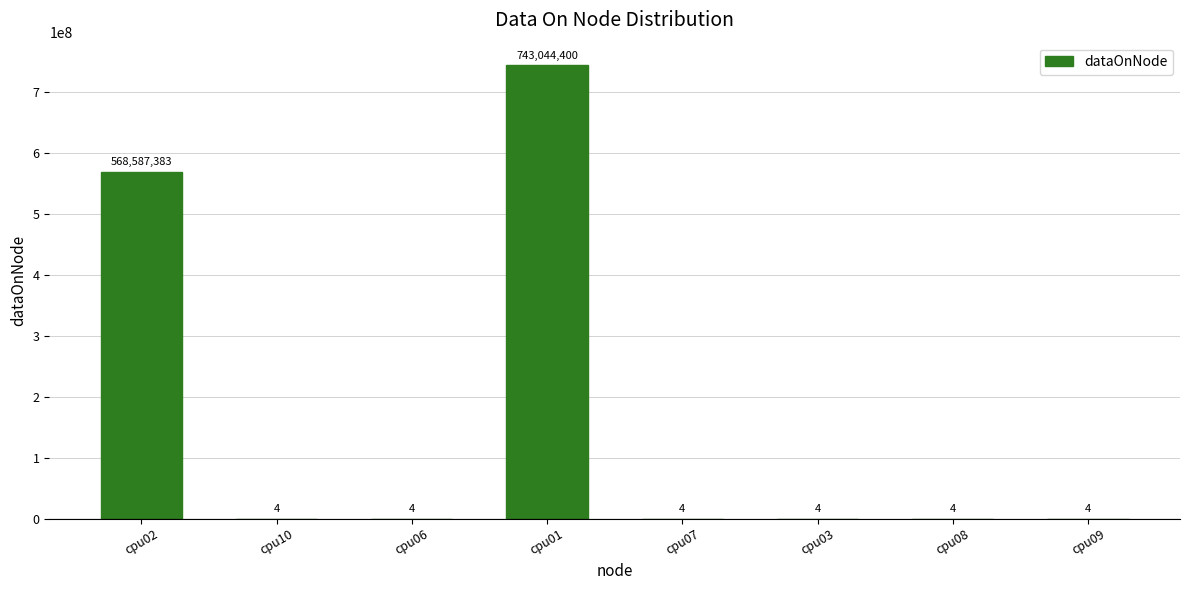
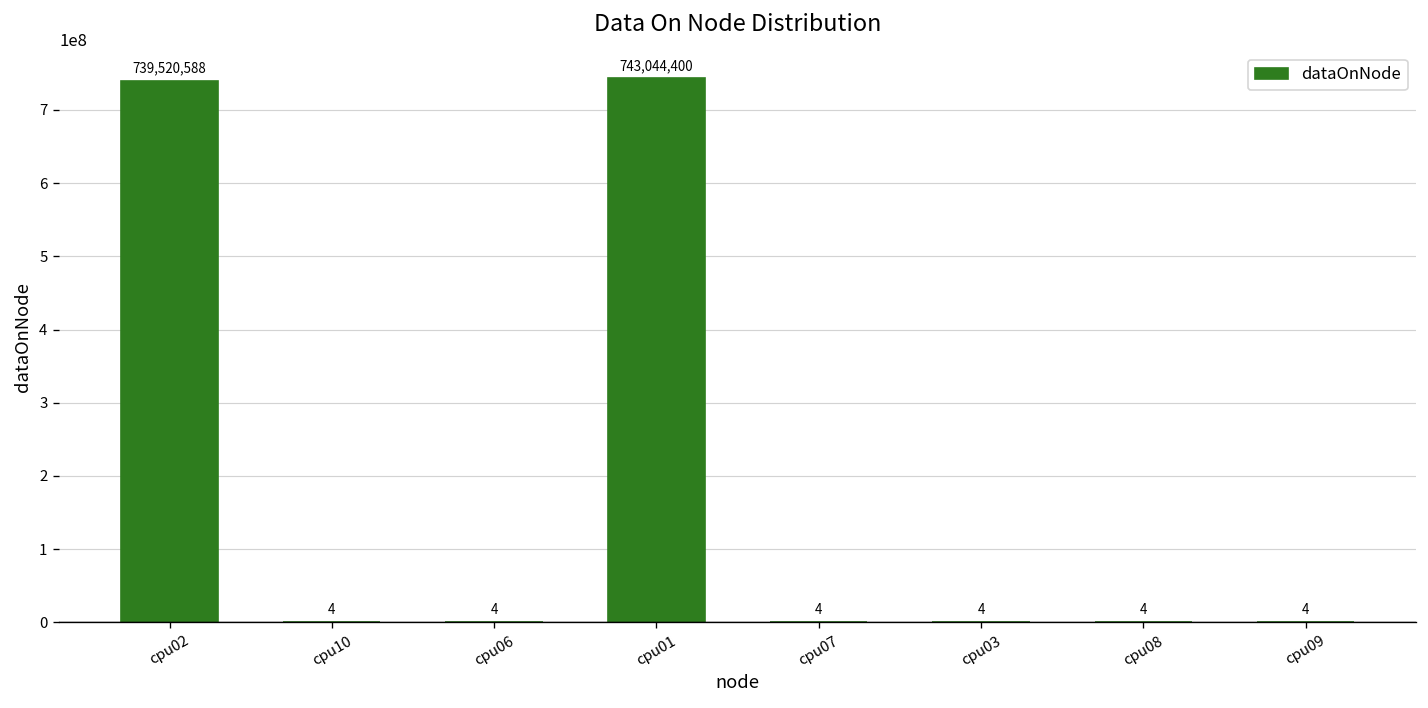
cpu02: 568,587,383 -> 739,520,588
